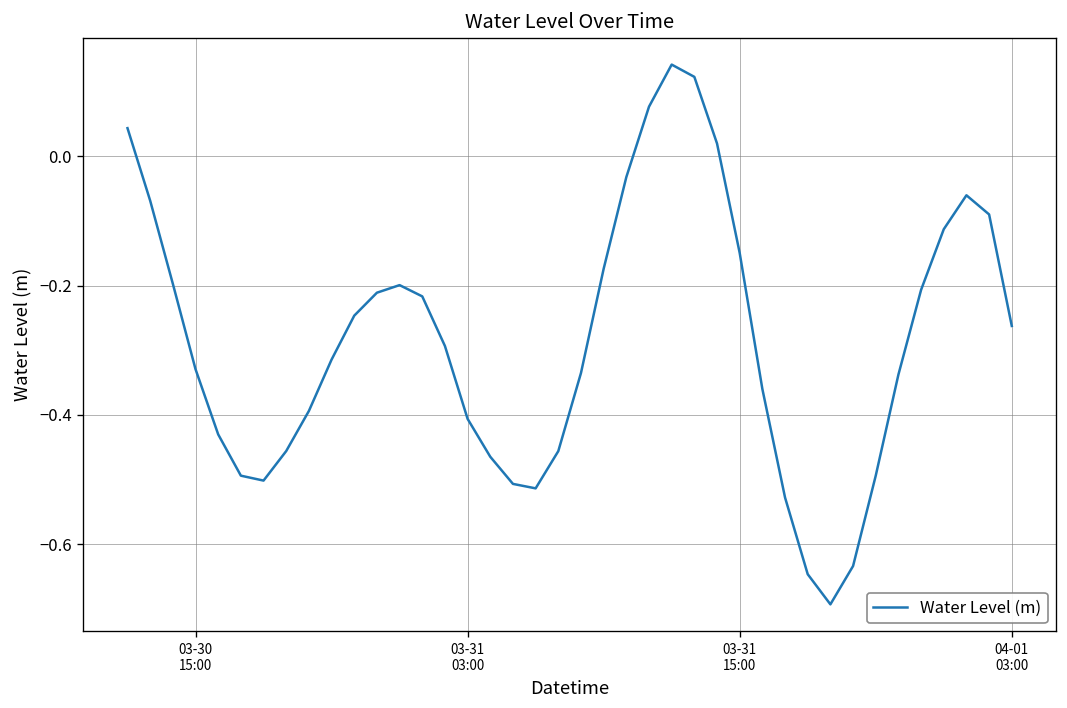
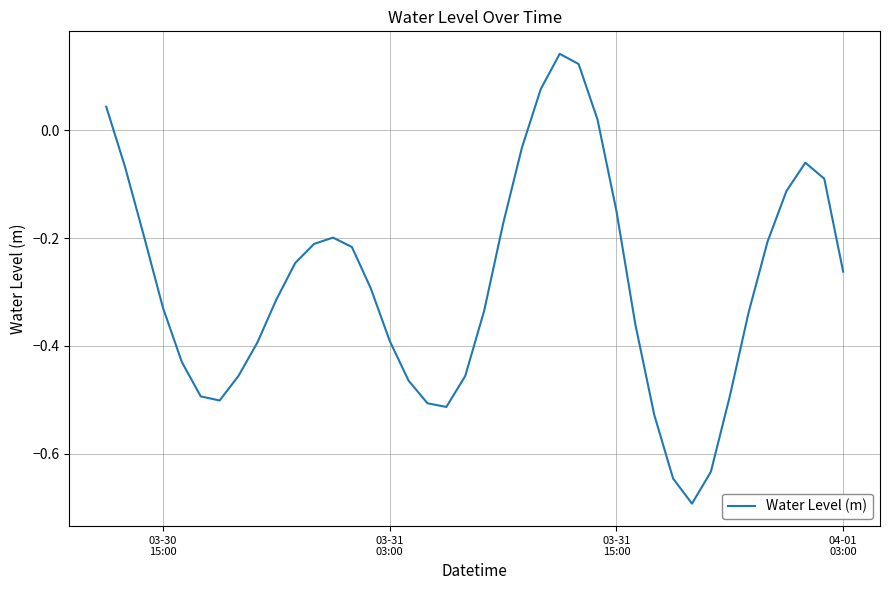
03-31 03:00: -0.41 -> -0.39
